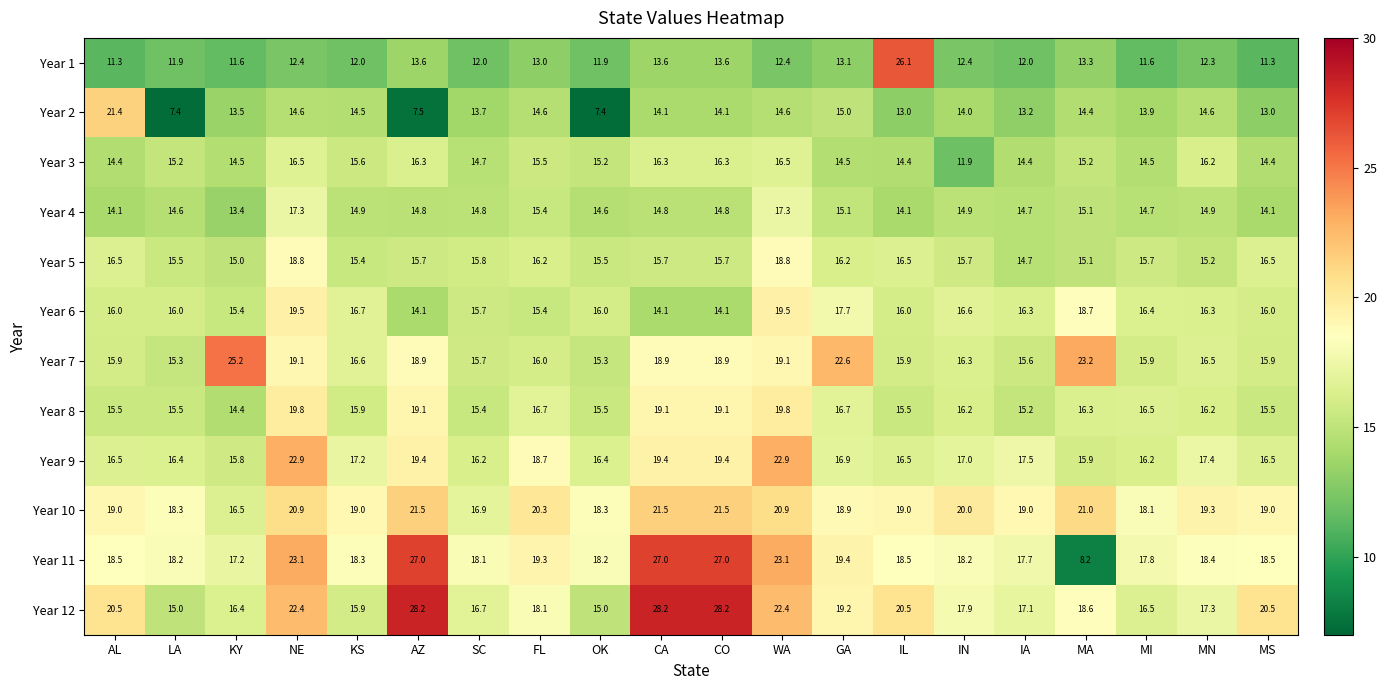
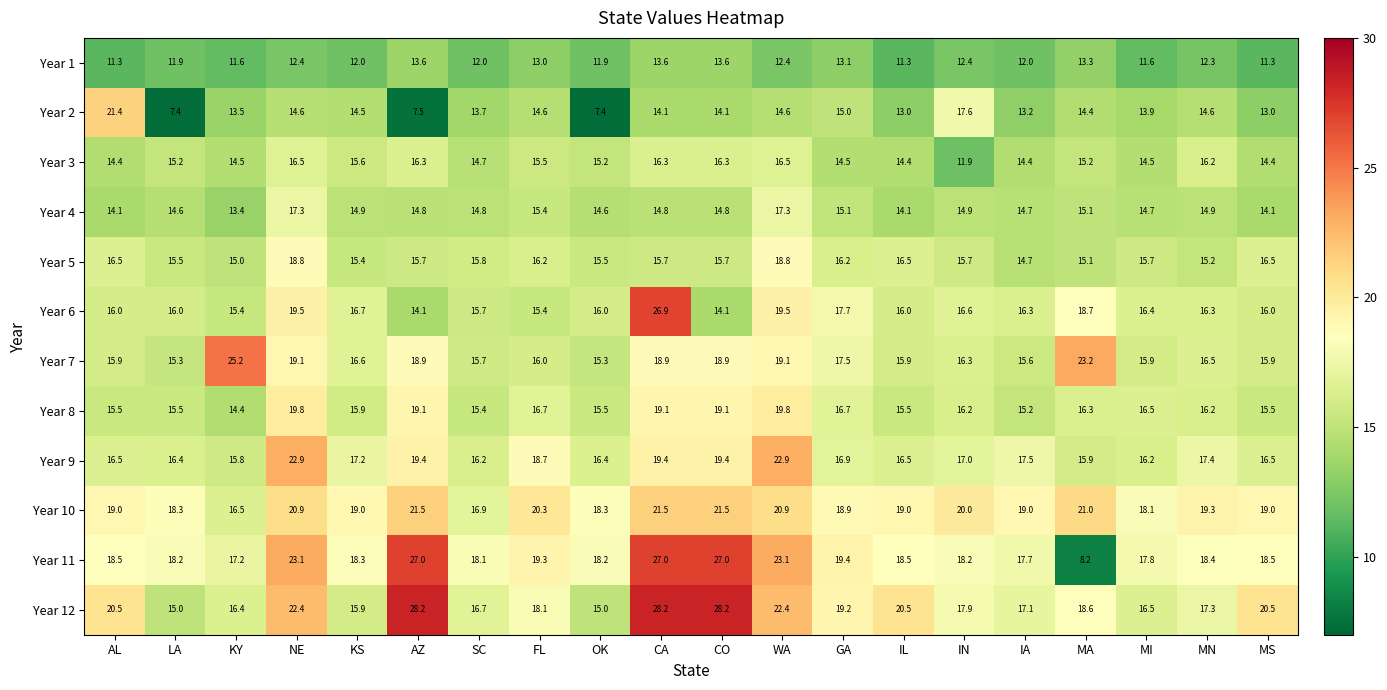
Year 1, IL: 26.1 -> 11.3
Year 2, IN: 14.0 -> 17.6
Year 6, CA: 14.1 -> 26.9
Year 7, GA: 22.6 -> 17.5
